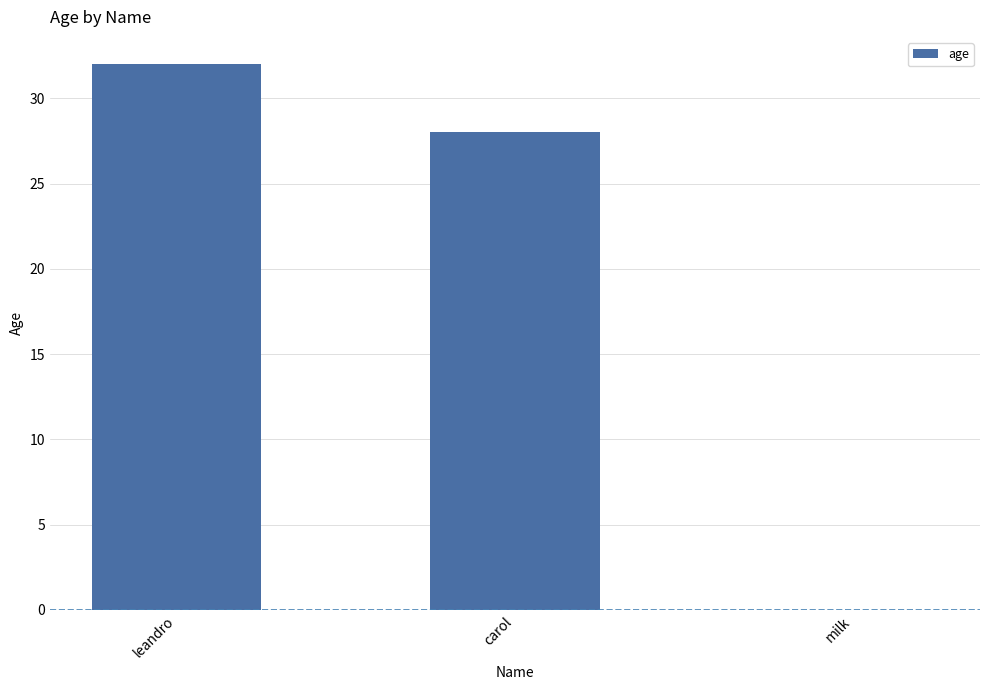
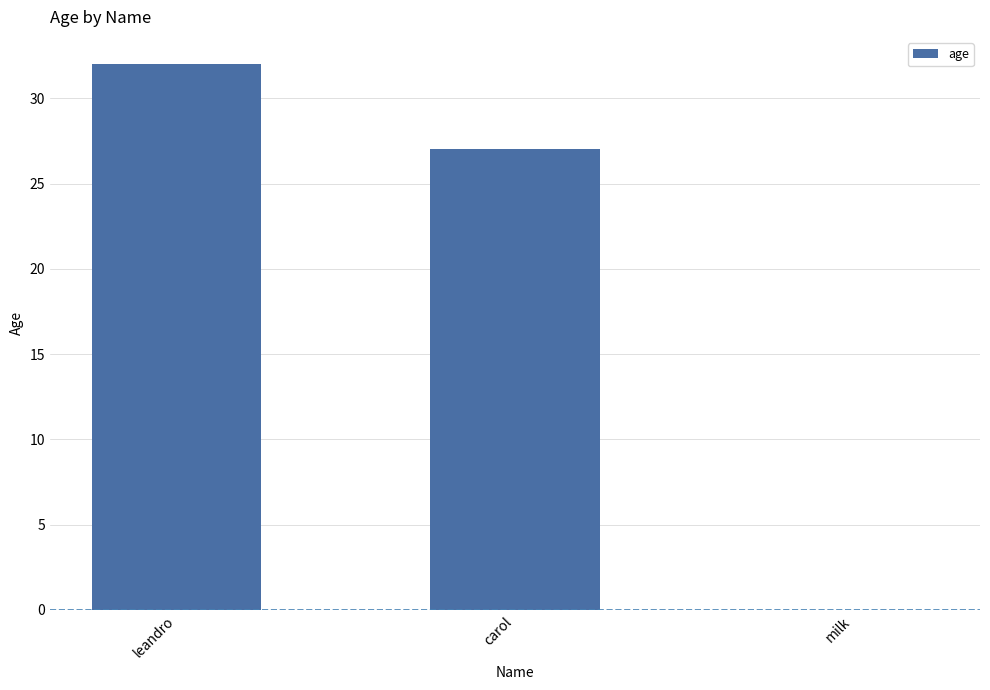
carol: 28 -> 27
